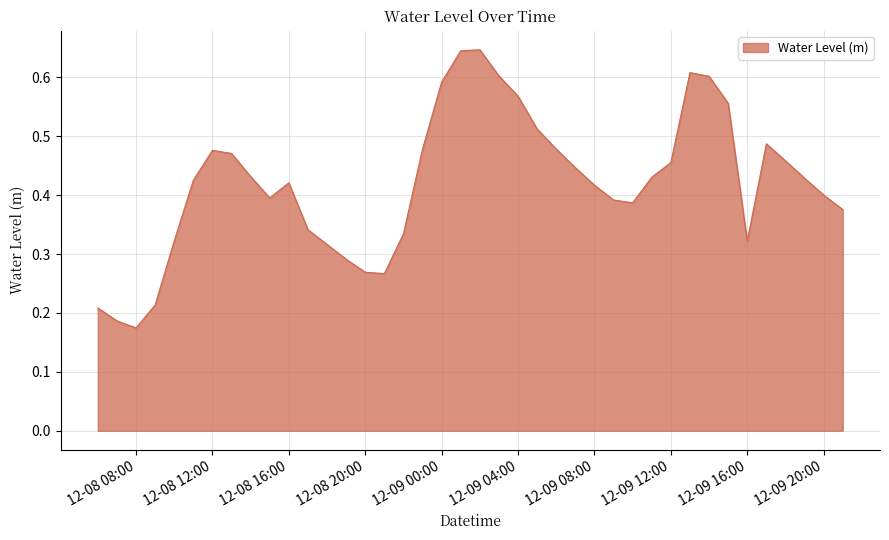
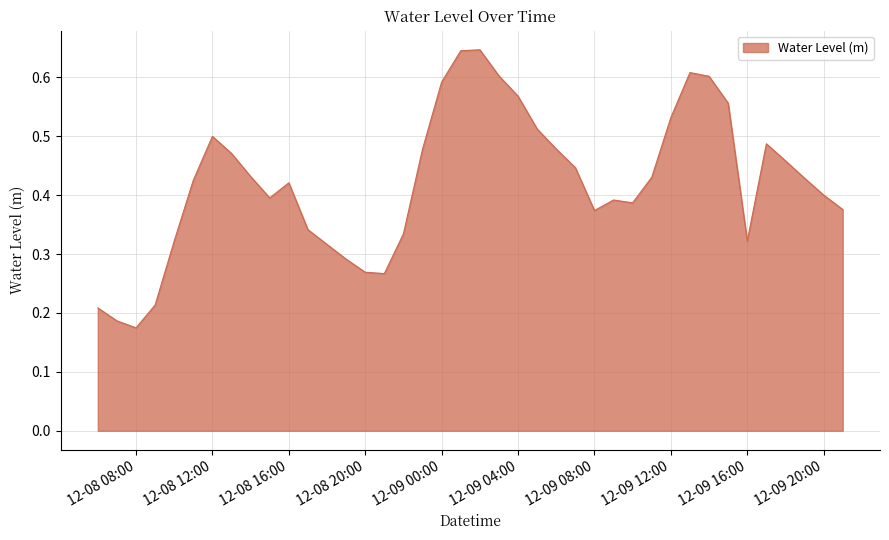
12-08 12:00: 0.48 -> 0.50
12-09 08:00: 0.42 -> 0.37
12-09 12:00: 0.46 -> 0.53
